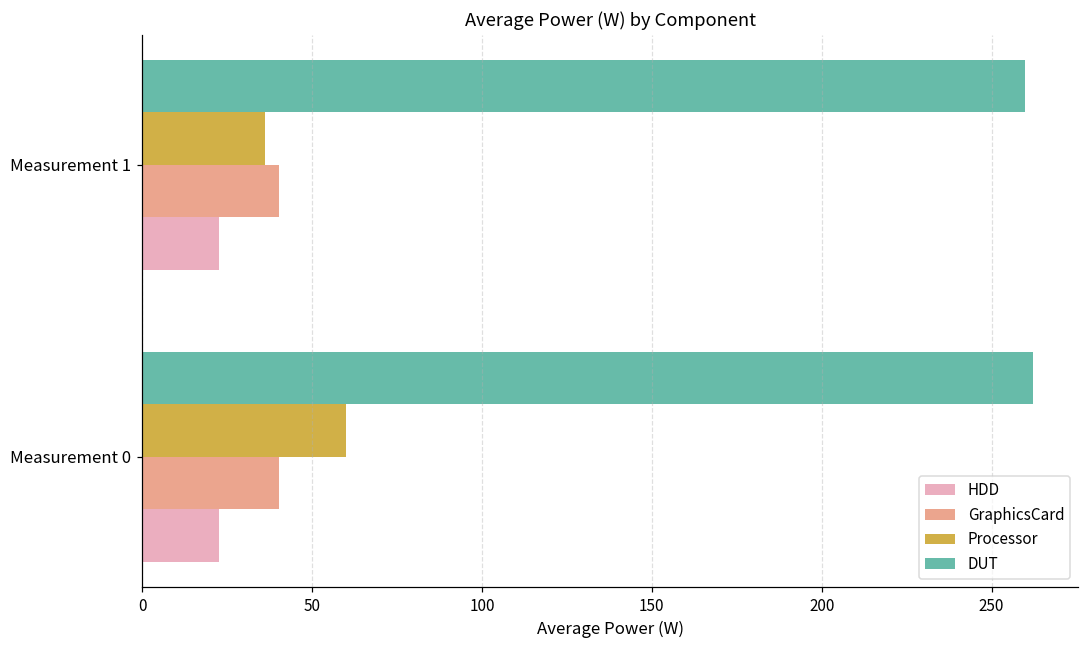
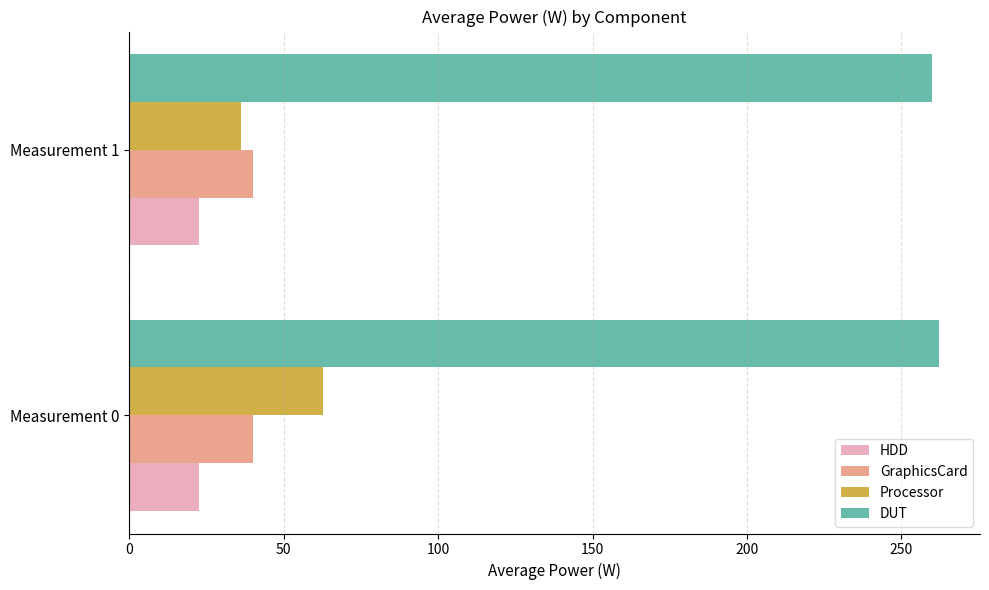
Processor, Measurement 0: 60 -> 63
